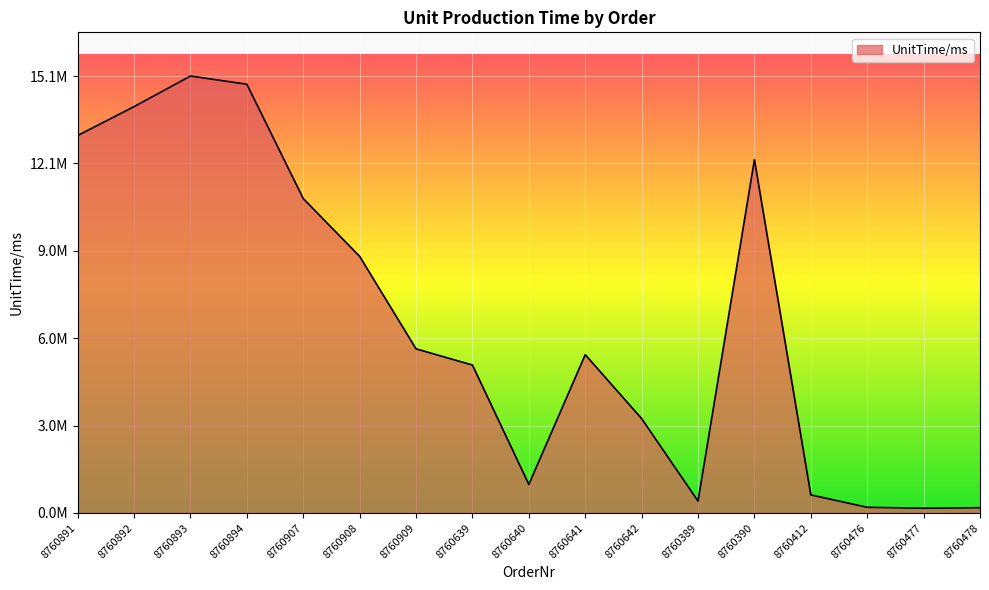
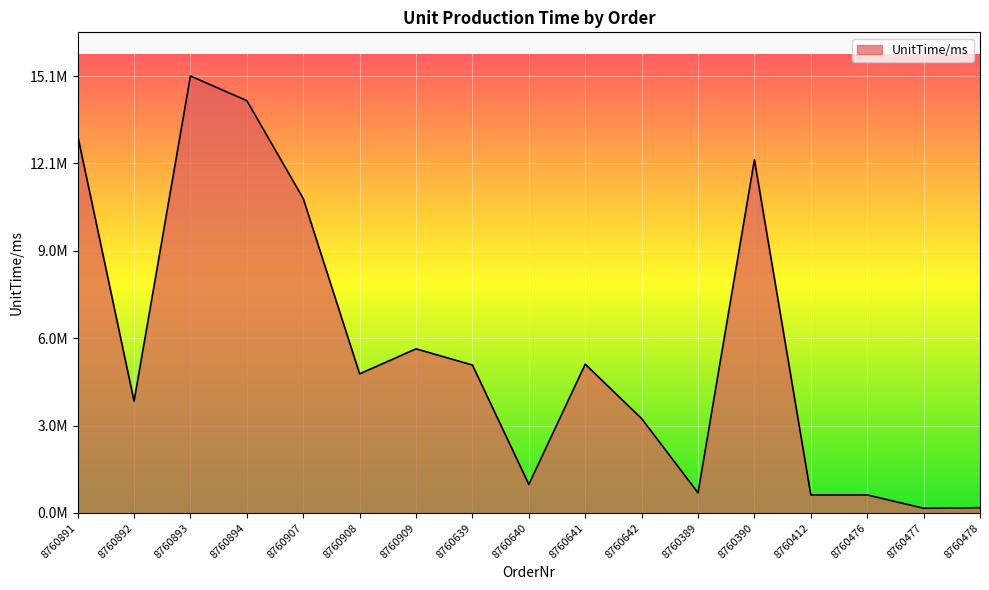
8760892: 14000000 -> 3900000
8760894: 14800000 -> 14200000
8760908: 8900000 -> 4800000
8760641: 5500000 -> 5100000
8760389: 400000 -> 700000
8760476: 200000 -> 600000
